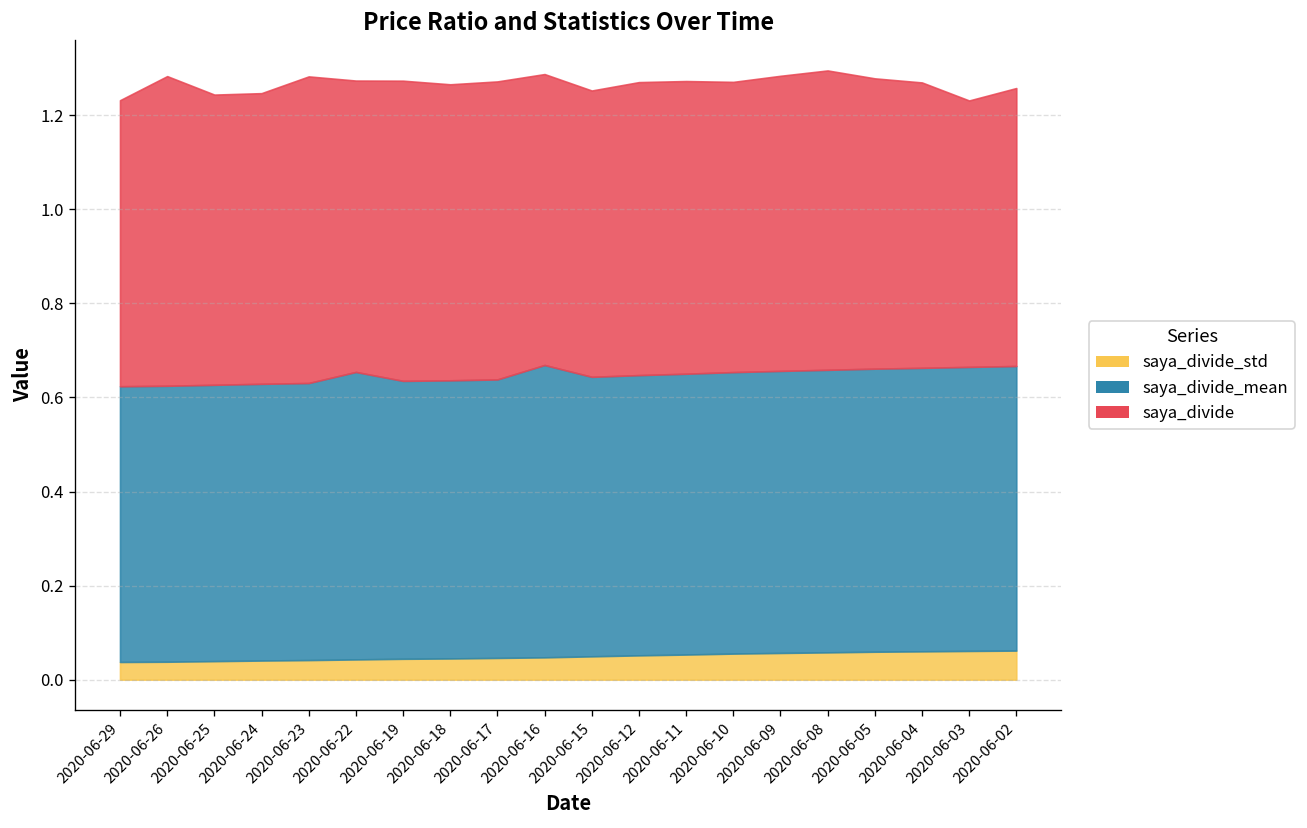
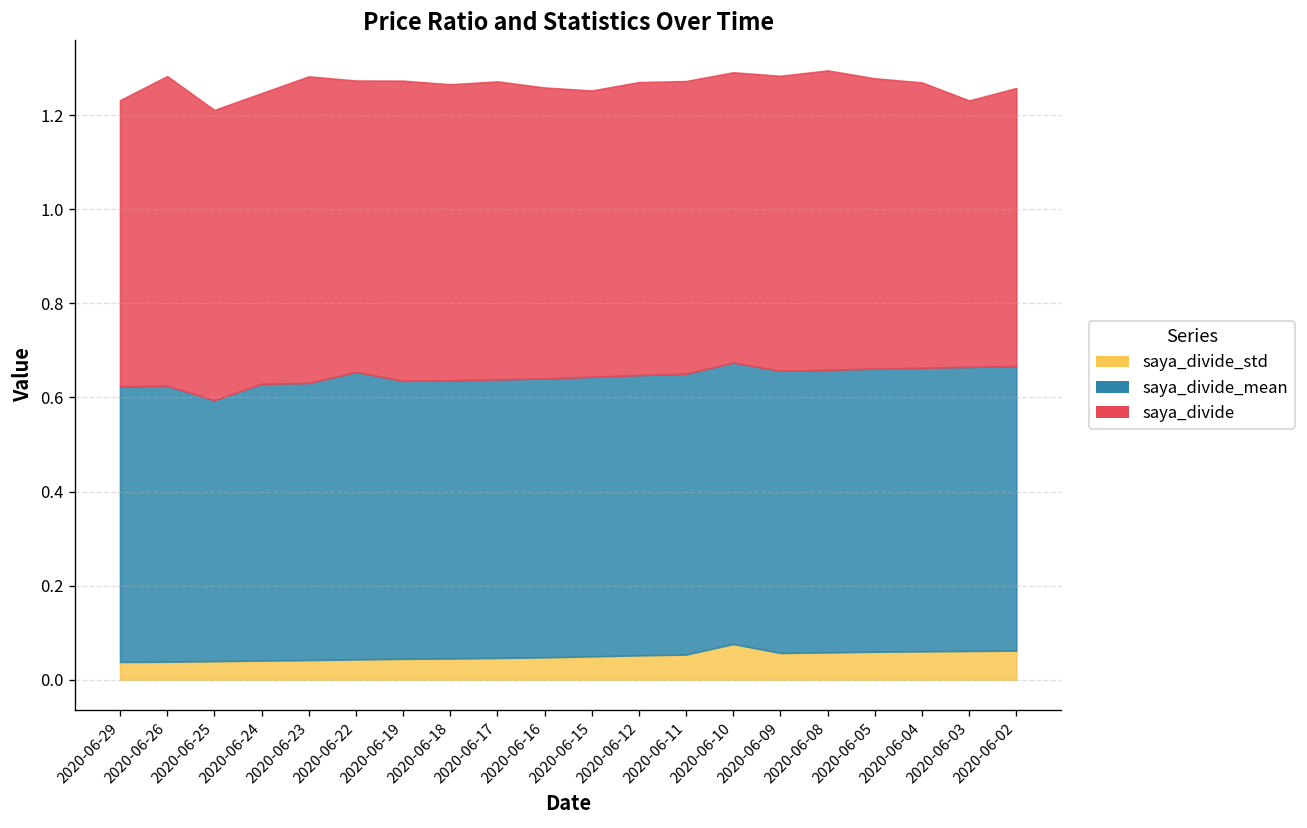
saya_divide_mean, 2020-06-25: 0.59 -> 0.55
saya_divide_mean, 2020-06-16: 0.62 -> 0.59
saya_divide_std, 2020-06-10: 0.06 -> 0.08
